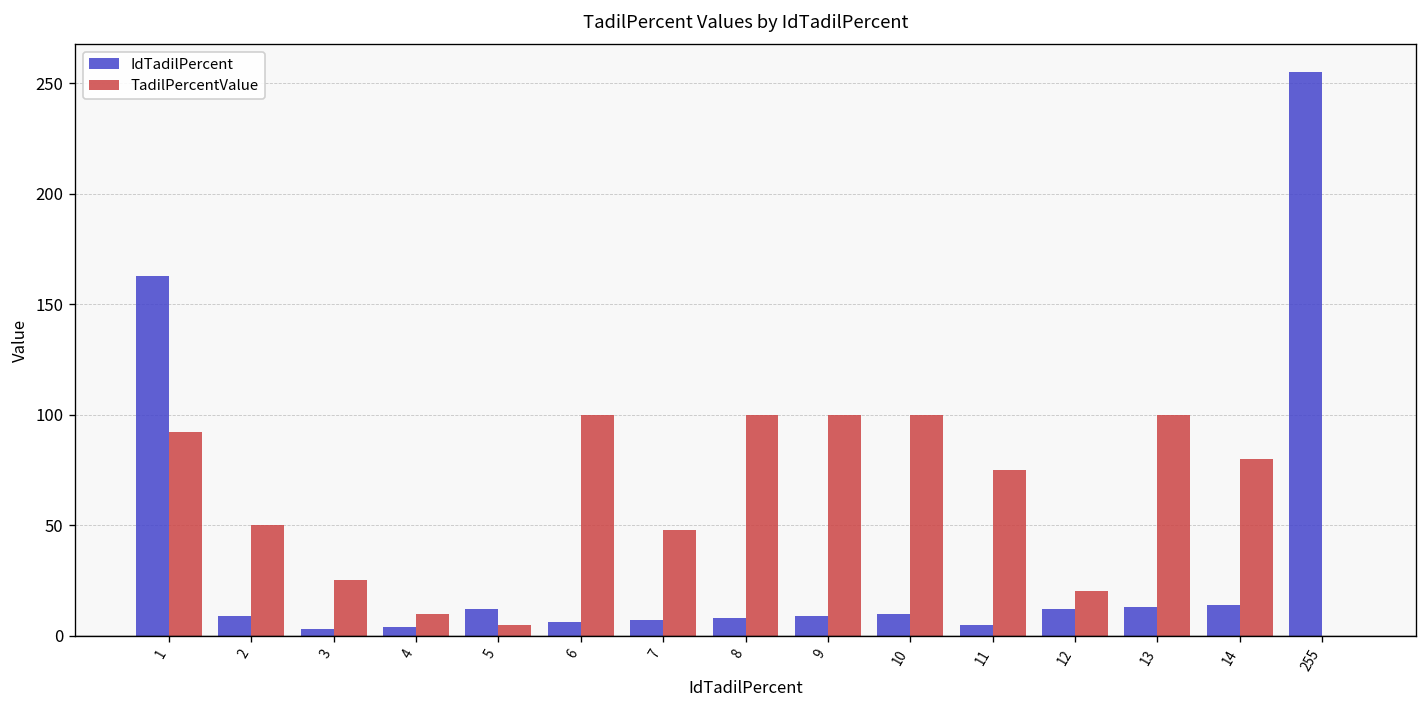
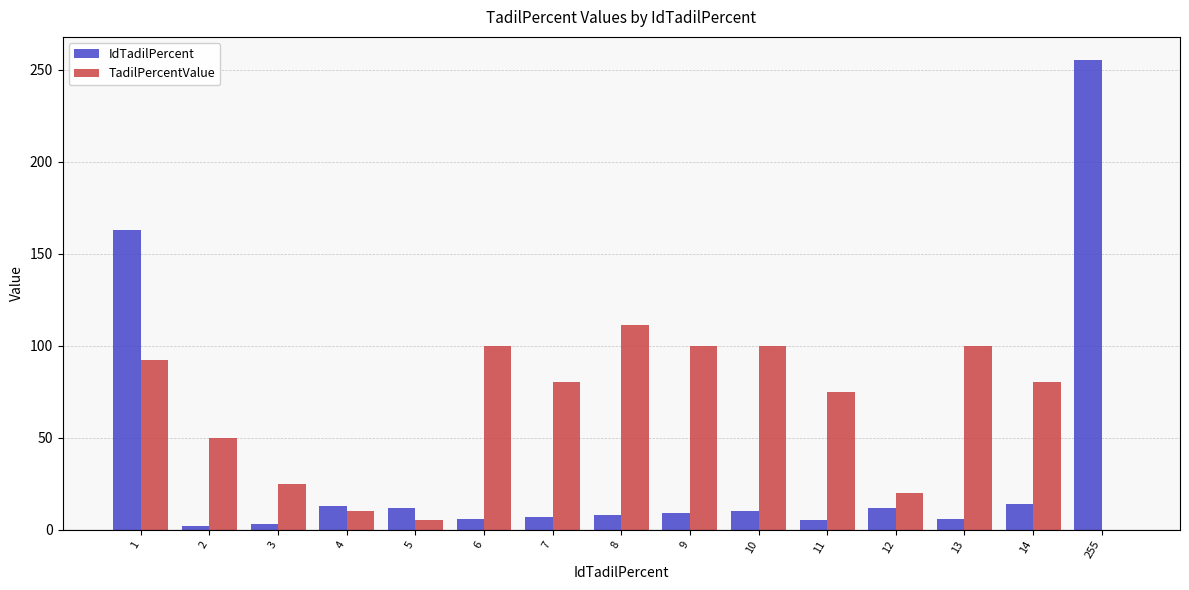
IdTadilPercent, 2: 9 -> 2
IdTadilPercent, 4: 4 -> 13
TadilPercentValue, 7: 48 -> 80
TadilPercentValue, 8: 100 -> 111
IdTadilPercent, 13: 13 -> 6
